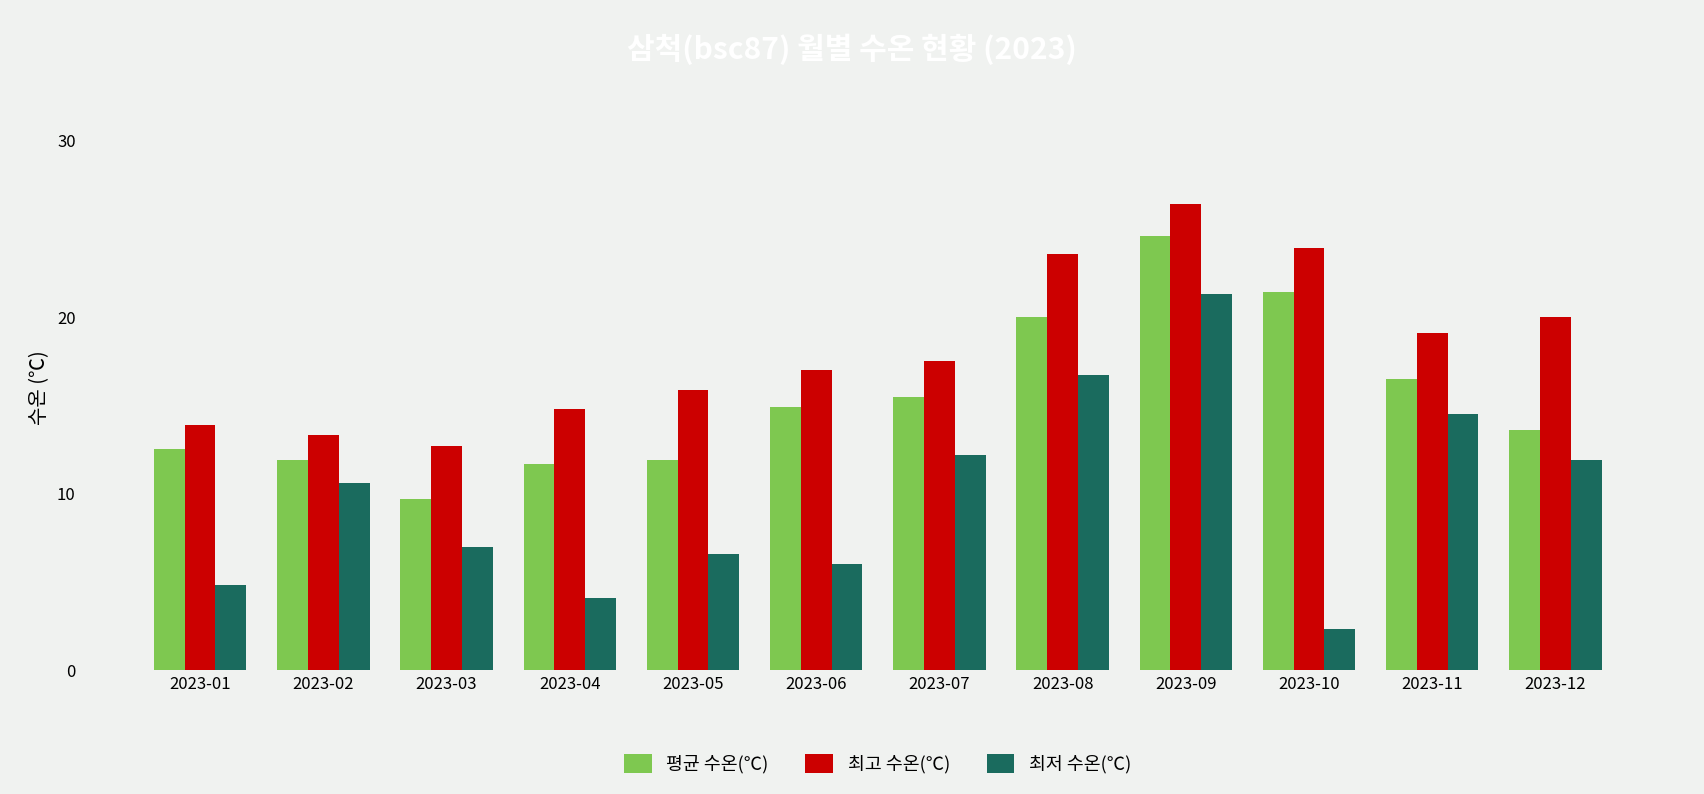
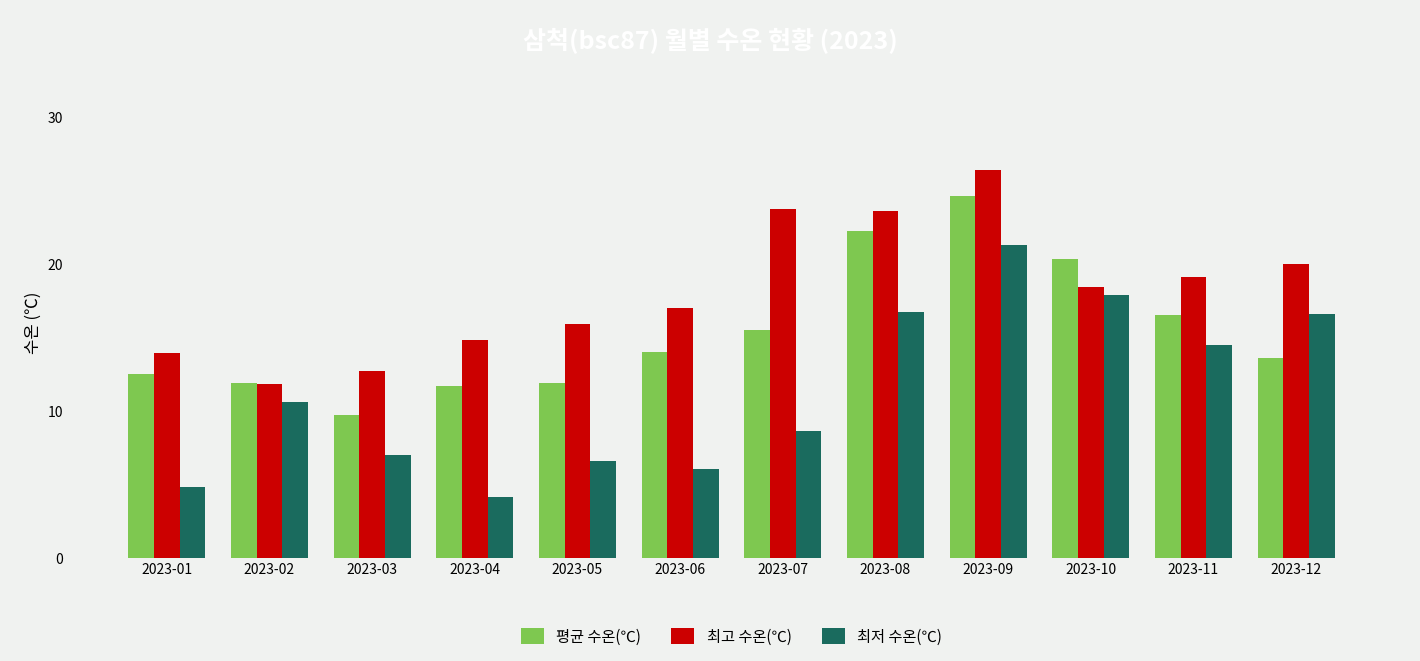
최고 수온(℃), 2023-02: 13.3 -> 11.8
평균 수온(℃), 2023-06: 14.9 -> 14.0
최고 수온(℃), 2023-07: 17.5 -> 23.7
최저 수온(℃), 2023-07: 12.2 -> 8.6
평균 수온(℃), 2023-08: 20.0 -> 22.2
평균 수온(℃), 2023-10: 21.4 -> 20.3
최고 수온(℃), 2023-10: 23.9 -> 18.4
최저 수온(℃), 2023-10: 2.3 -> 17.9
최저 수온(℃), 2023-12: 11.9 -> 16.6
